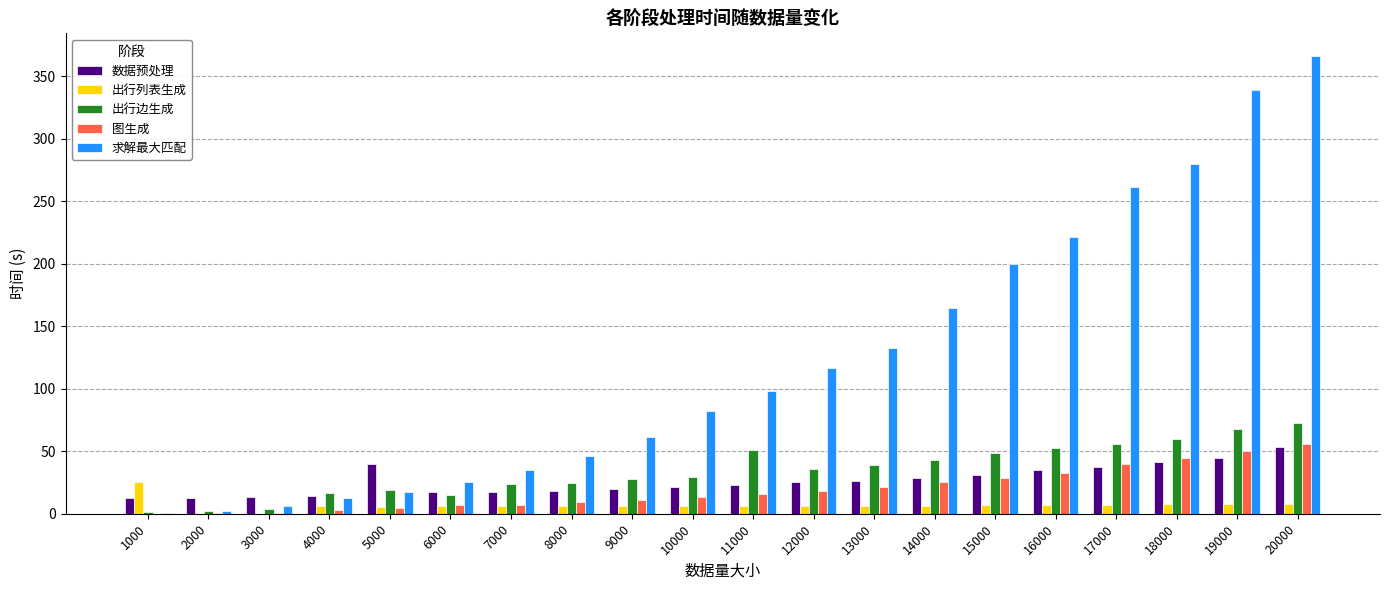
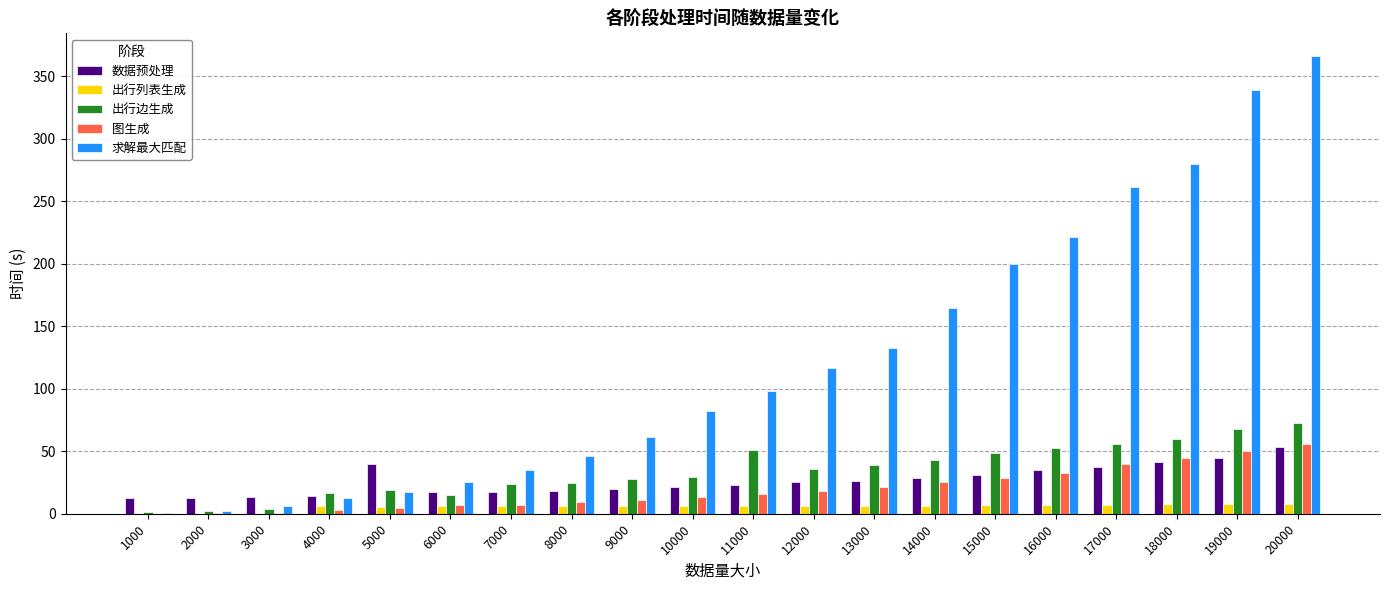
出行列表生成, 1000: 26 -> 0
